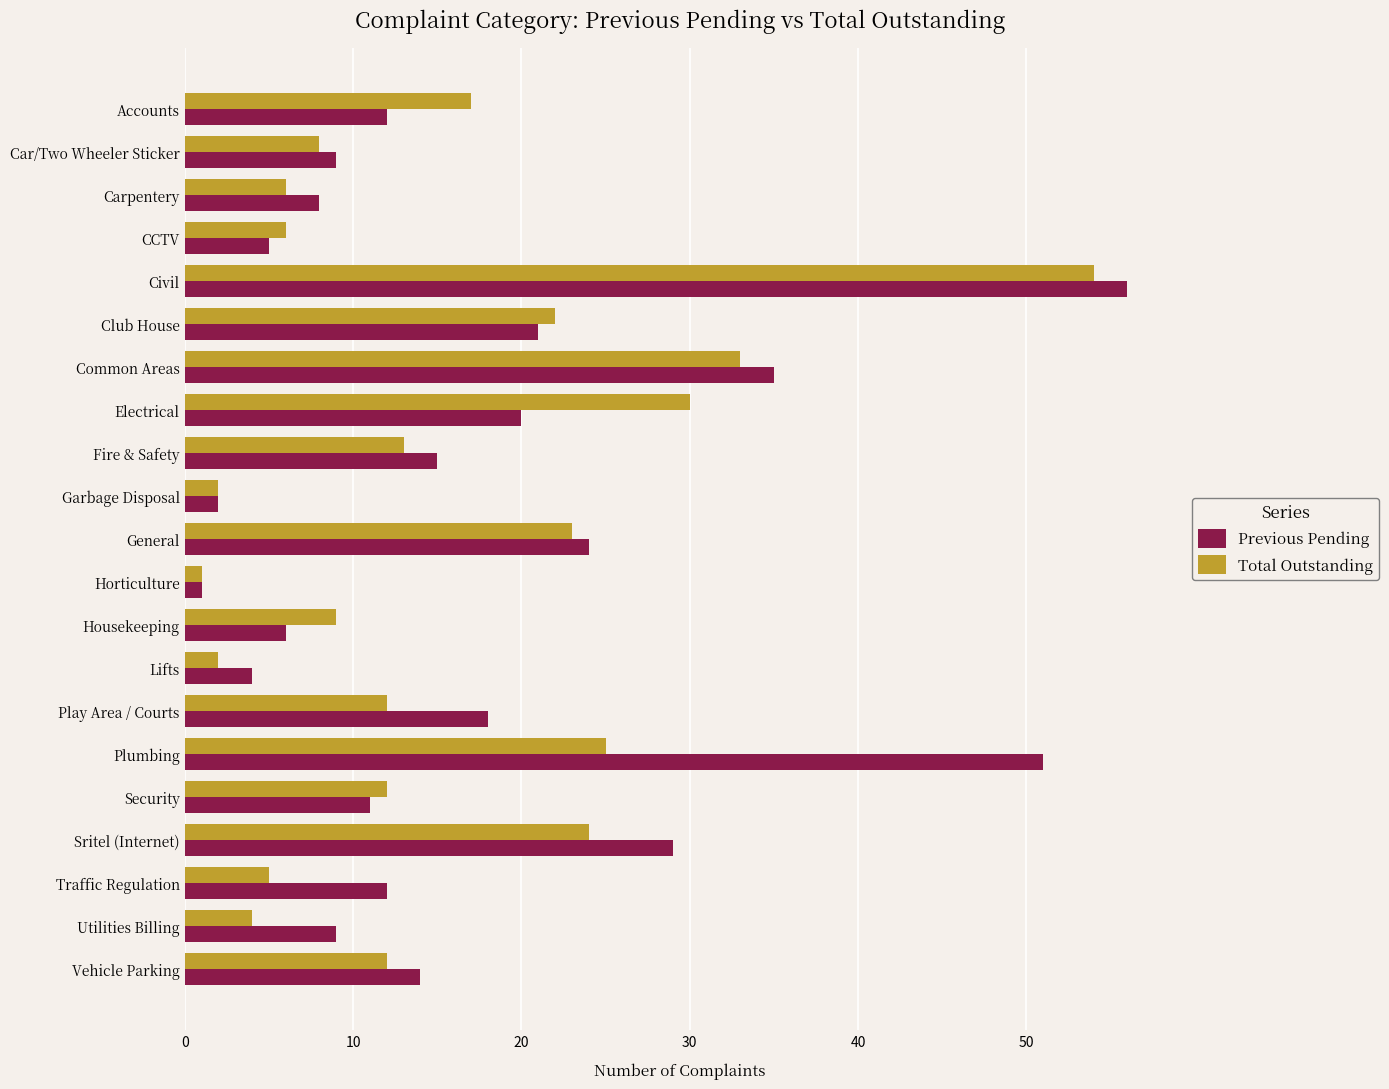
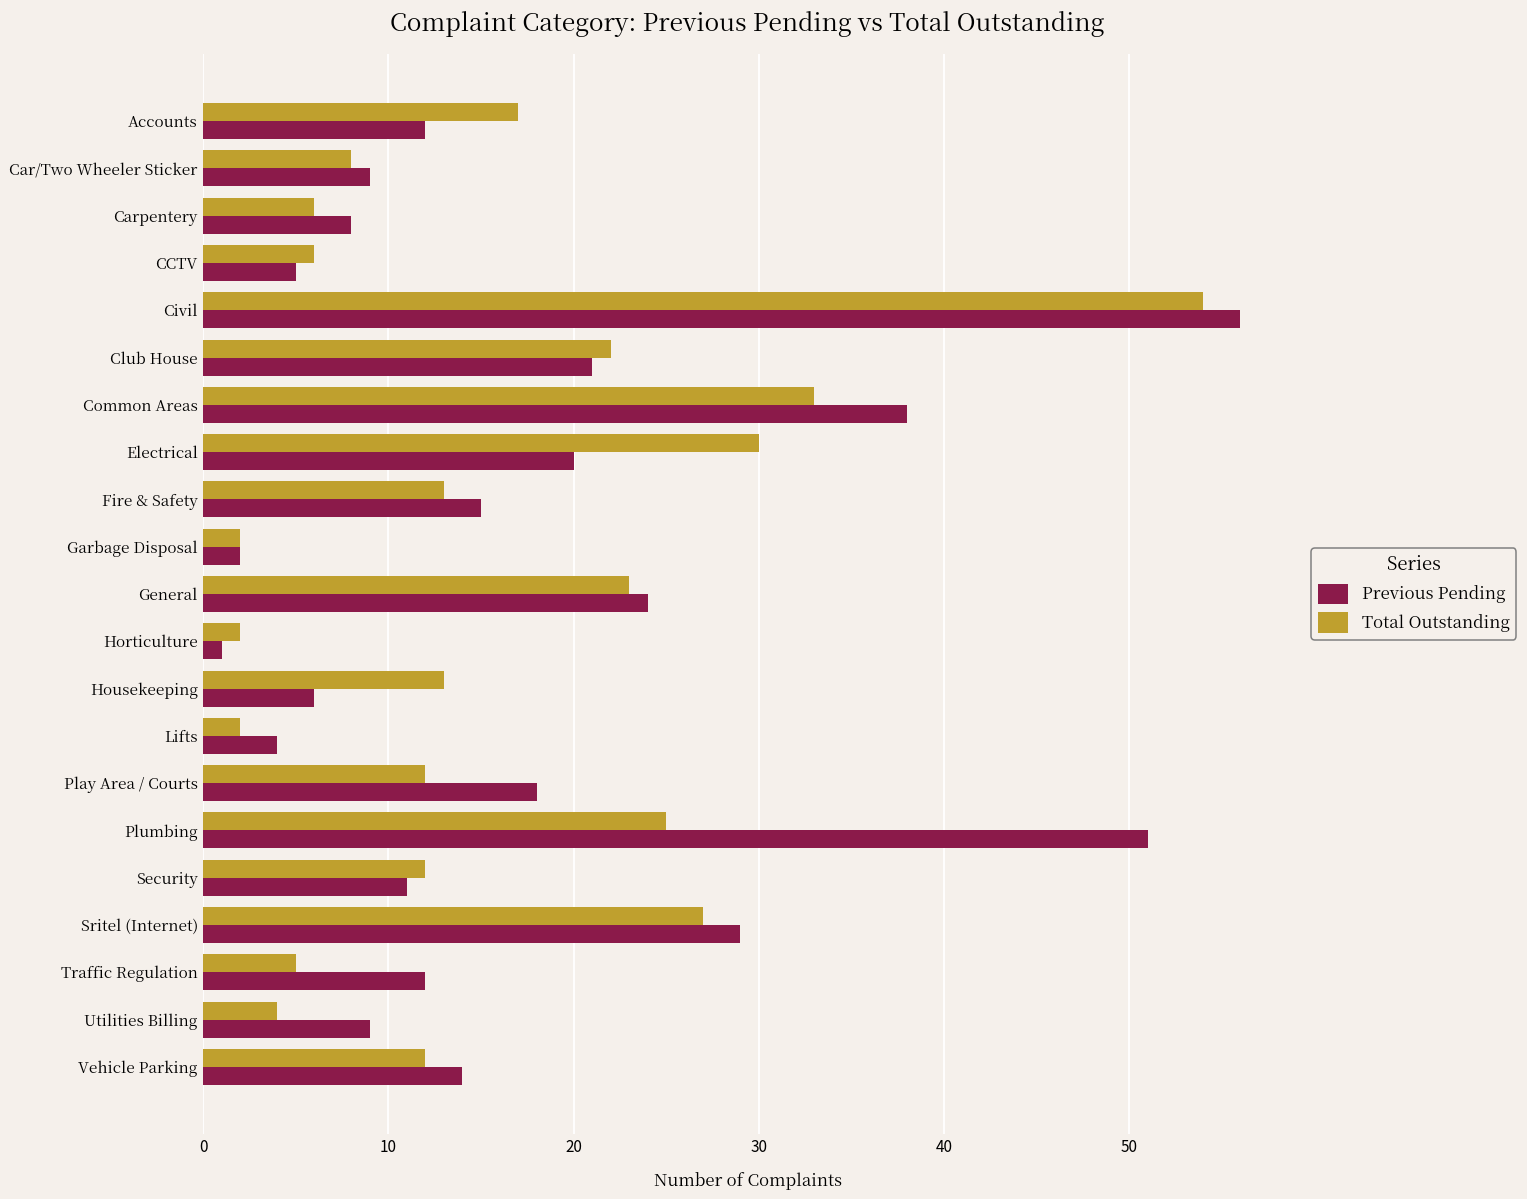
Previous Pending, Common Areas: 35 -> 38
Total Outstanding, Horticulture: 1 -> 2
Total Outstanding, Housekeeping: 9 -> 13
Total Outstanding, Sritel (Internet): 24 -> 27
